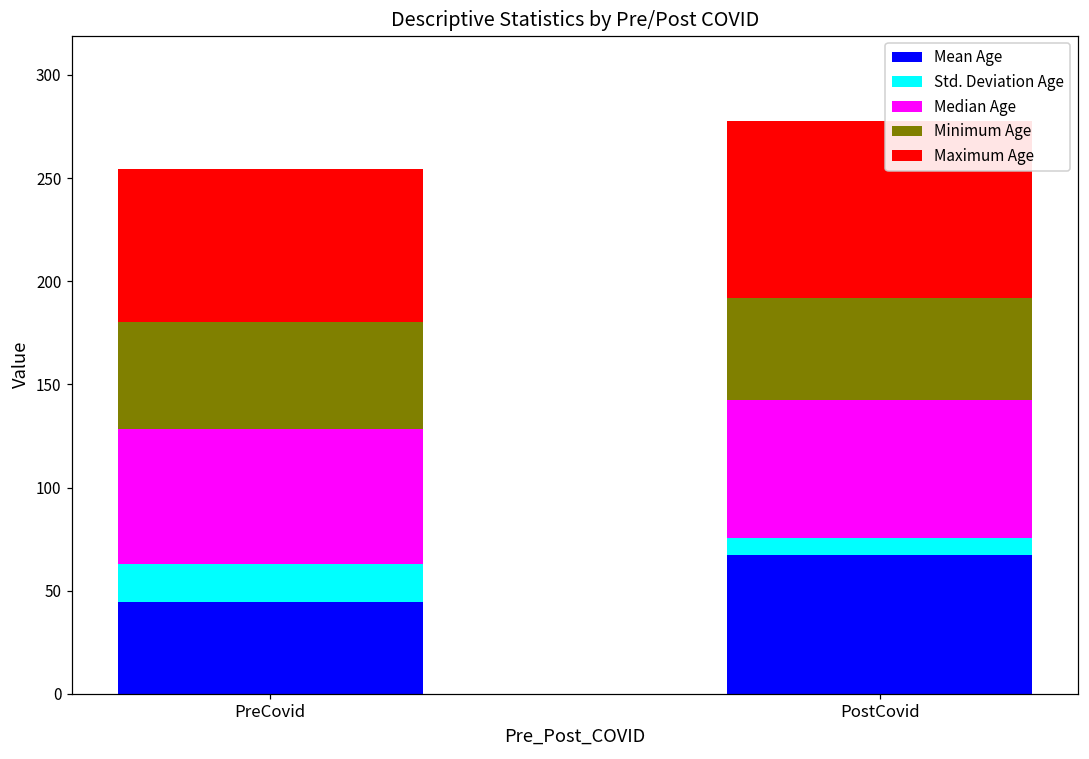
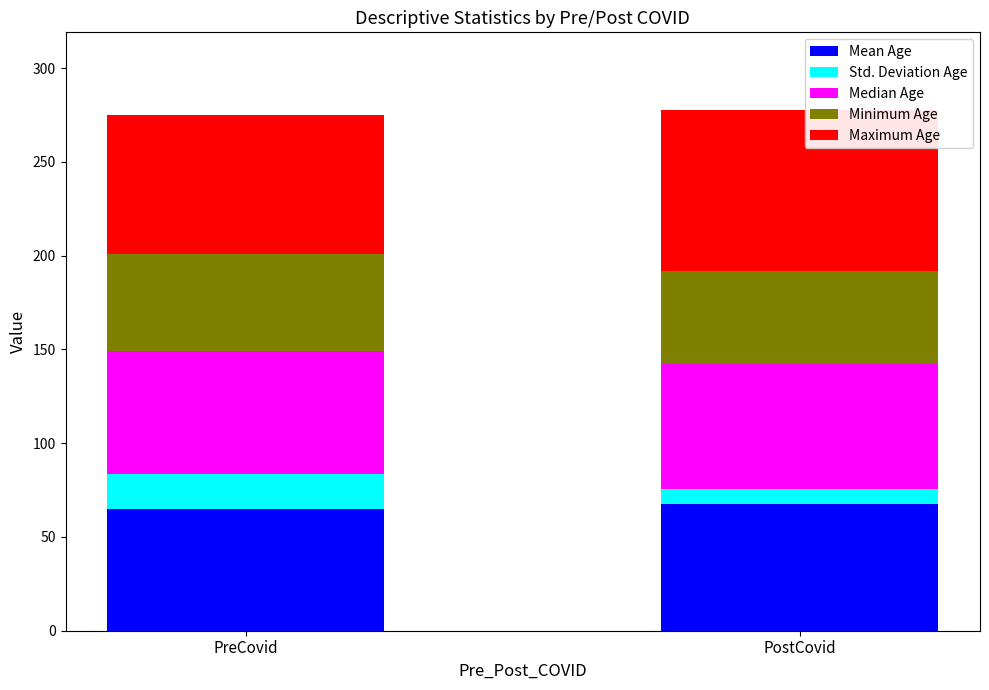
Mean Age, PreCovid: 44 -> 65
